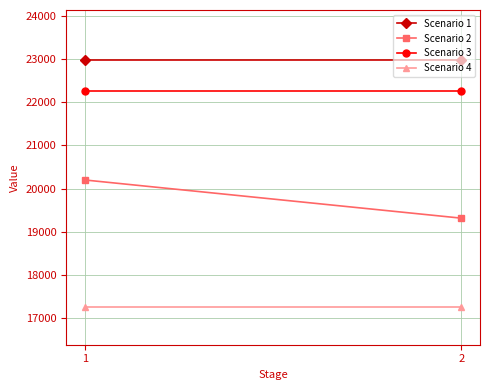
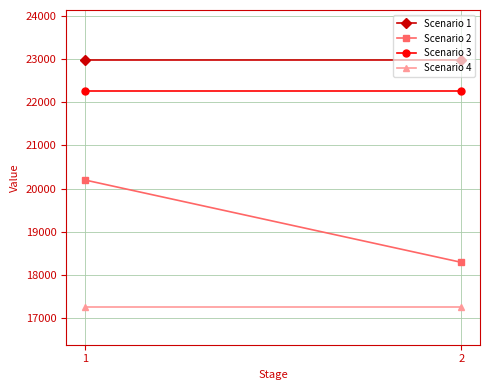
Scenario 2, 2: 19300 -> 18300
